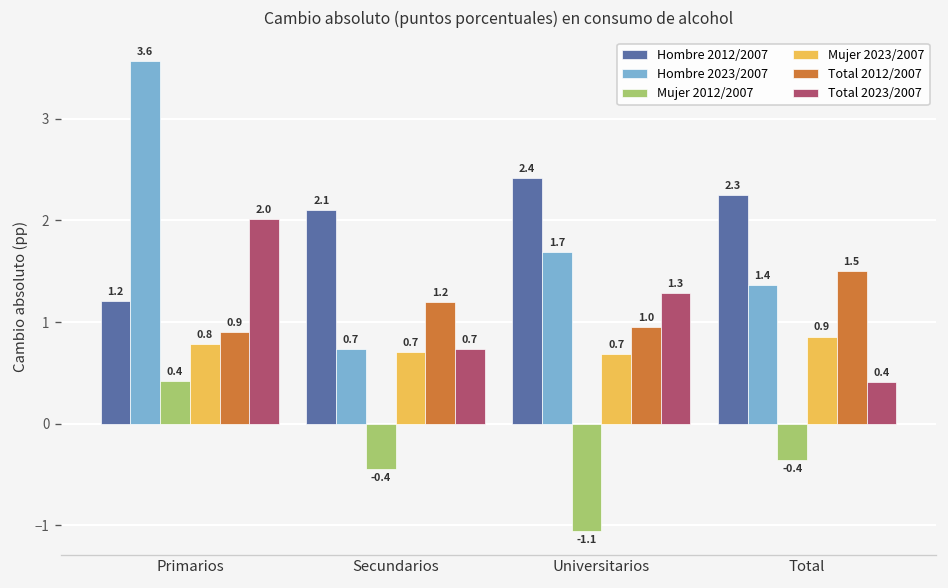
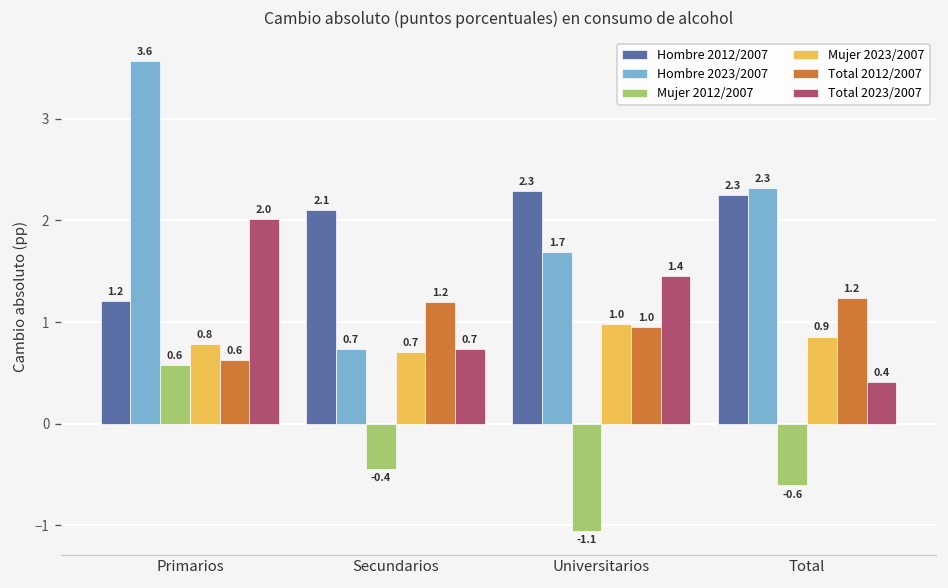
Mujer 2012/2007, Primarios: 0.4 -> 0.6
Total 2012/2007, Primarios: 0.9 -> 0.6
Hombre 2012/2007, Universitarios: 2.4 -> 2.3
Mujer 2023/2007, Universitarios: 0.7 -> 1.0
Total 2023/2007, Universitarios: 1.3 -> 1.4
Hombre 2023/2007, Total: 1.4 -> 2.3
Mujer 2012/2007, Total: -0.4 -> -0.6
Total 2012/2007, Total: 1.5 -> 1.2
